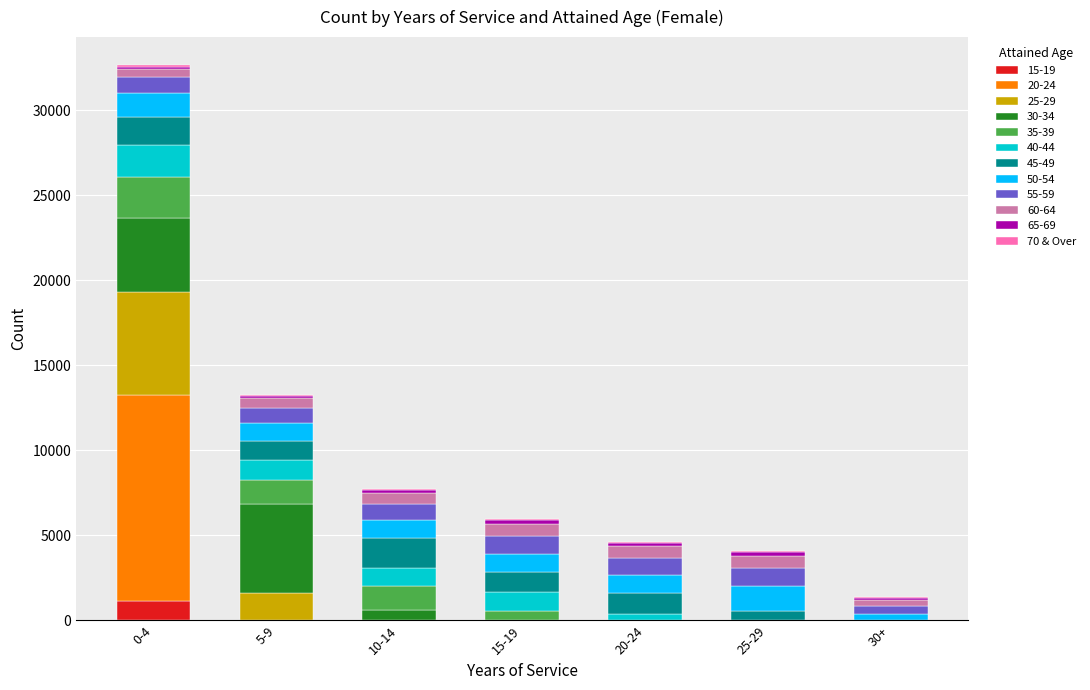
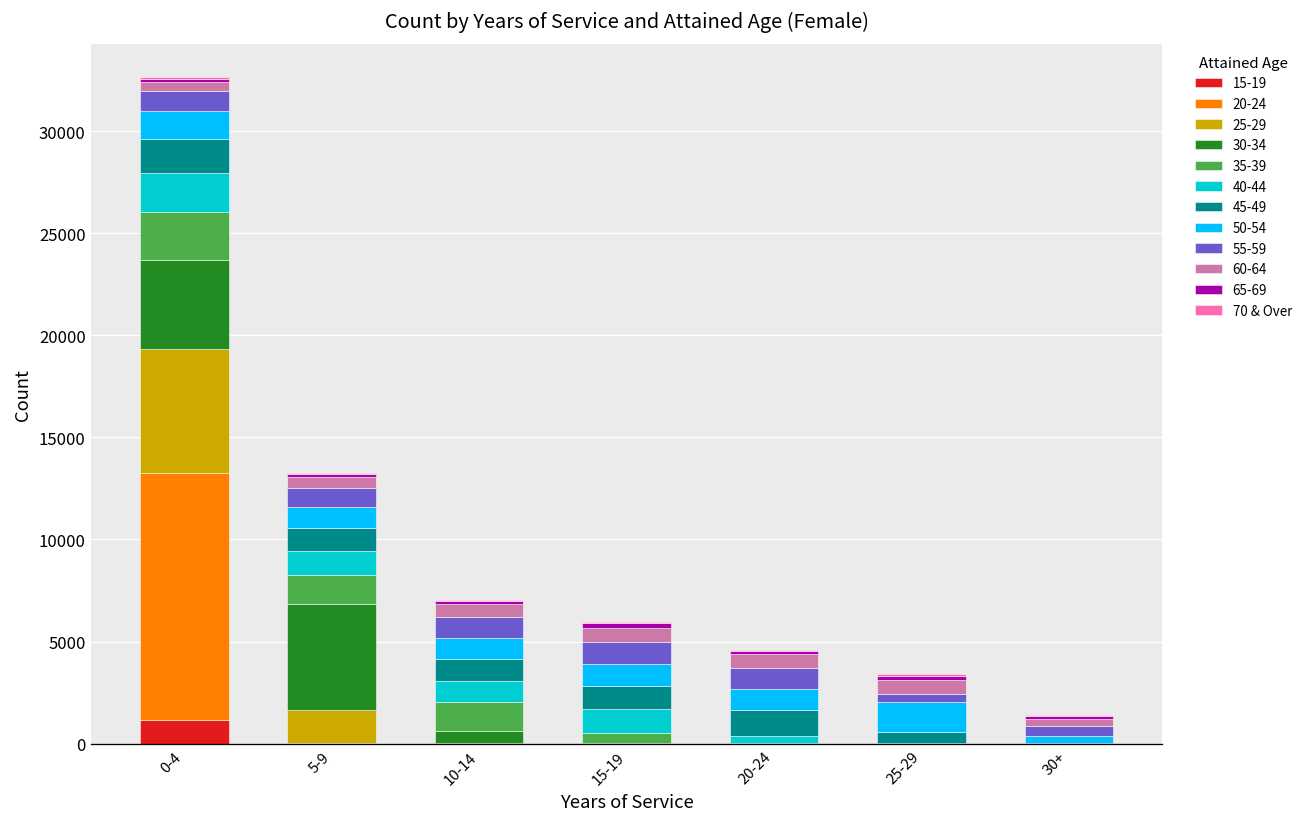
45-49, 10-14: 1700 -> 1000
55-59, 25-29: 1100 -> 400
